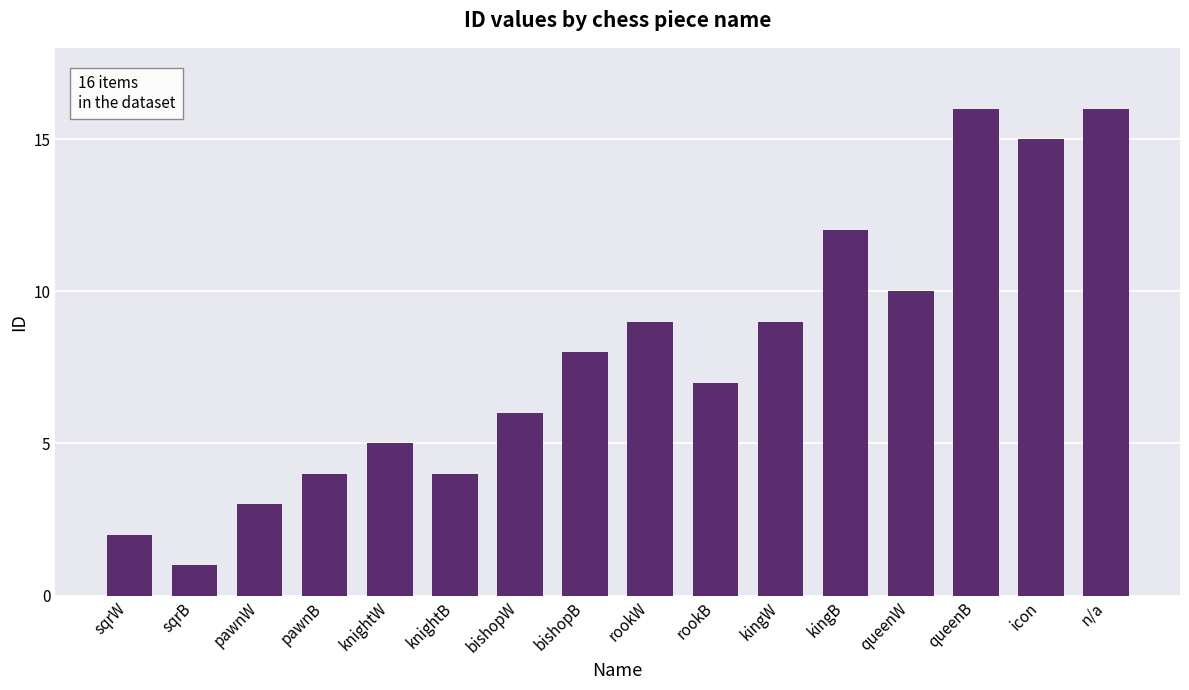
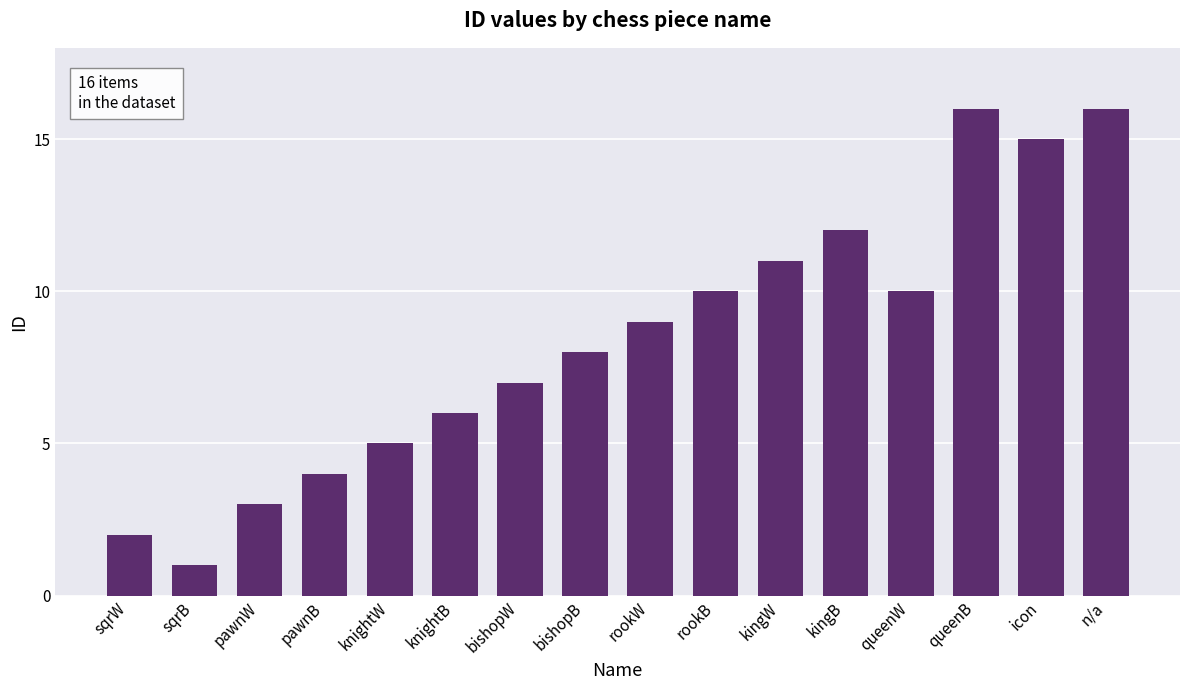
knightB: 4 -> 6
bishopW: 6 -> 7
rookB: 7 -> 10
kingW: 9 -> 11
